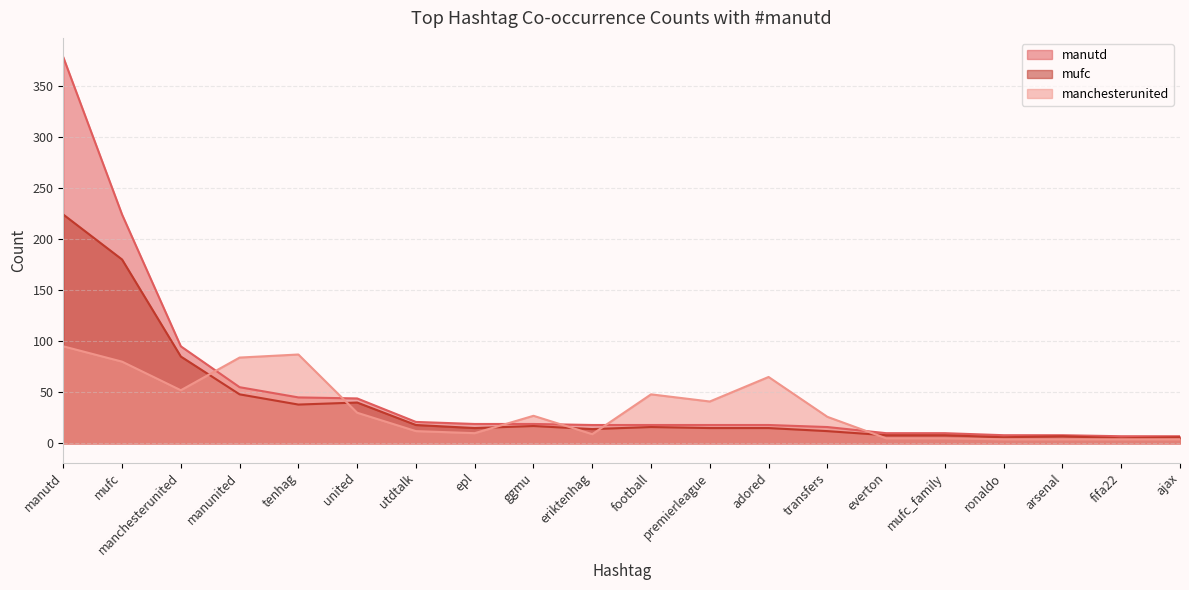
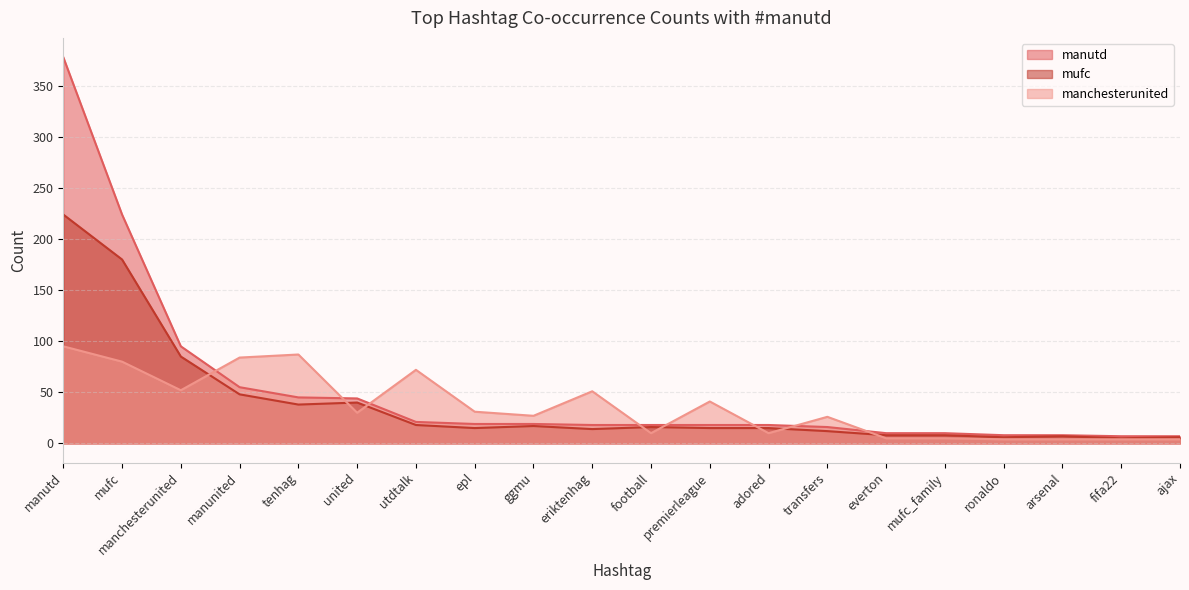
manchesterunited, utdtalk: 12 -> 72
manchesterunited, epl: 10 -> 31
manchesterunited, eriktenhag: 9 -> 51
manchesterunited, football: 48 -> 10
manchesterunited, adored: 65 -> 10
